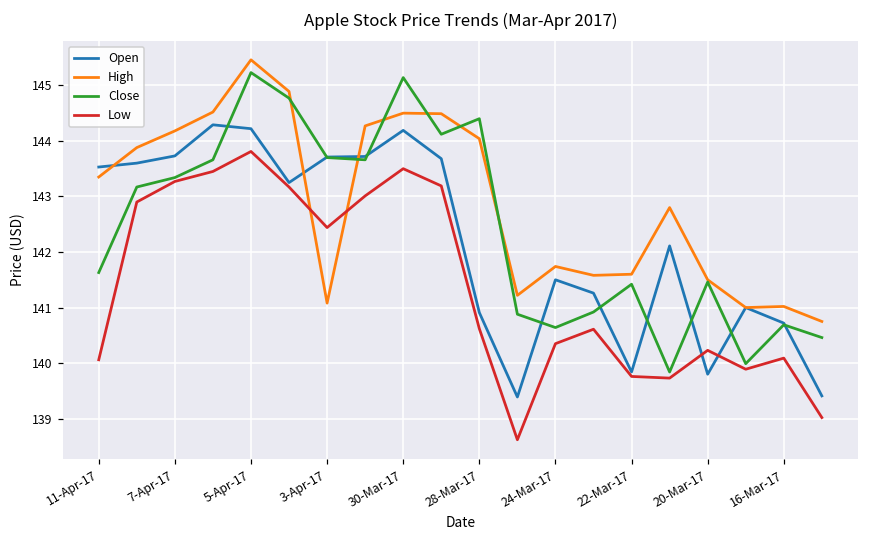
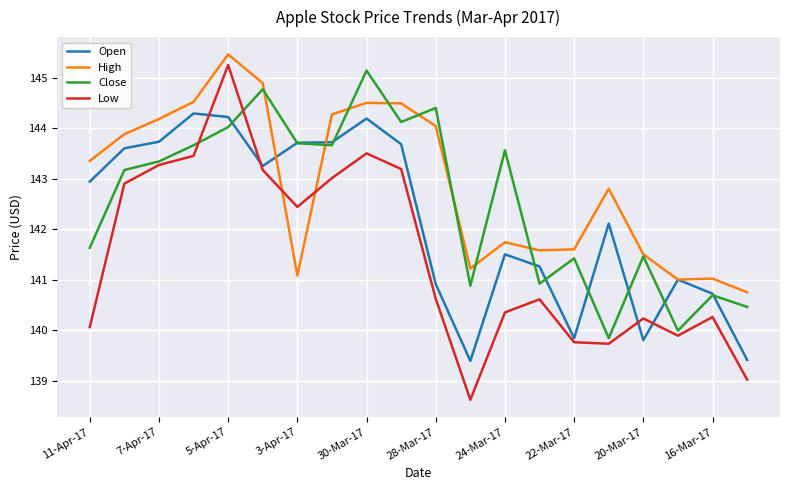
Open, 11-Apr-17: 143.5 -> 142.9
Close, 5-Apr-17: 145.2 -> 144.0
Low, 5-Apr-17: 143.8 -> 145.3
Close, 24-Mar-17: 140.6 -> 143.6
Low, 16-Mar-17: 140.1 -> 140.3
